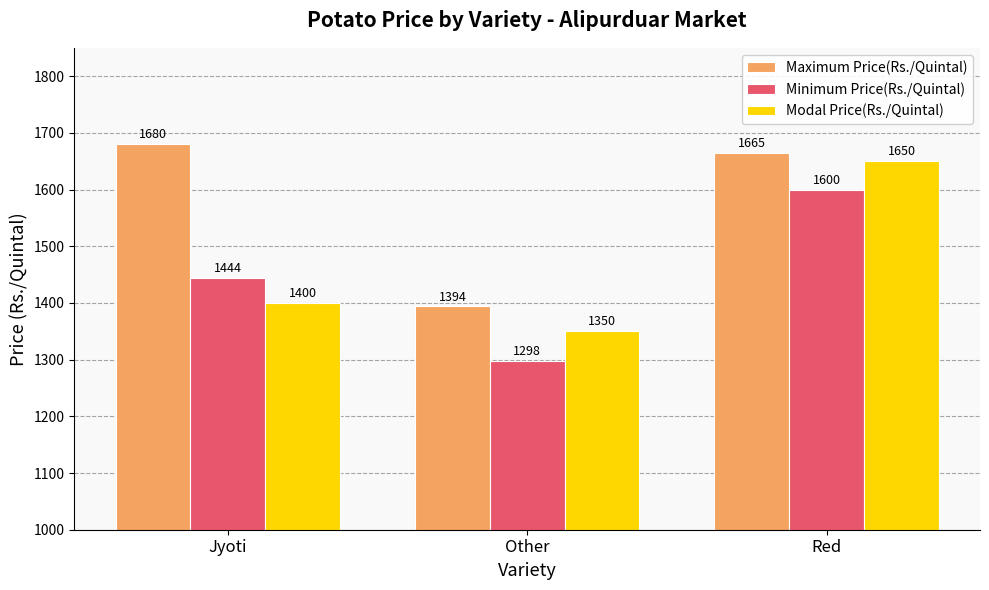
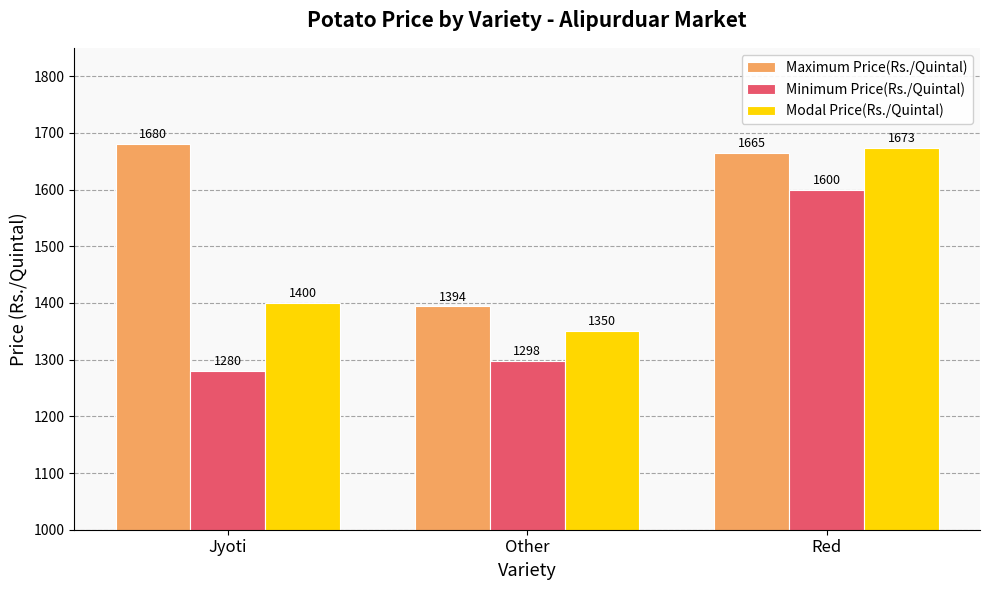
Minimum Price(Rs./Quintal), Jyoti: 1444 -> 1280
Modal Price(Rs./Quintal), Red: 1650 -> 1673
